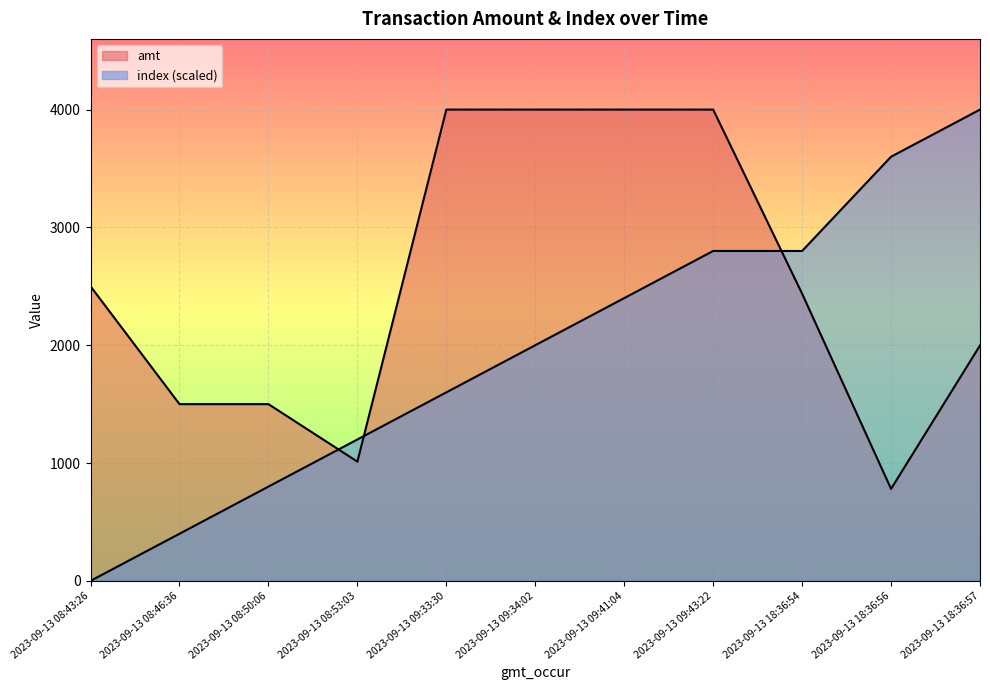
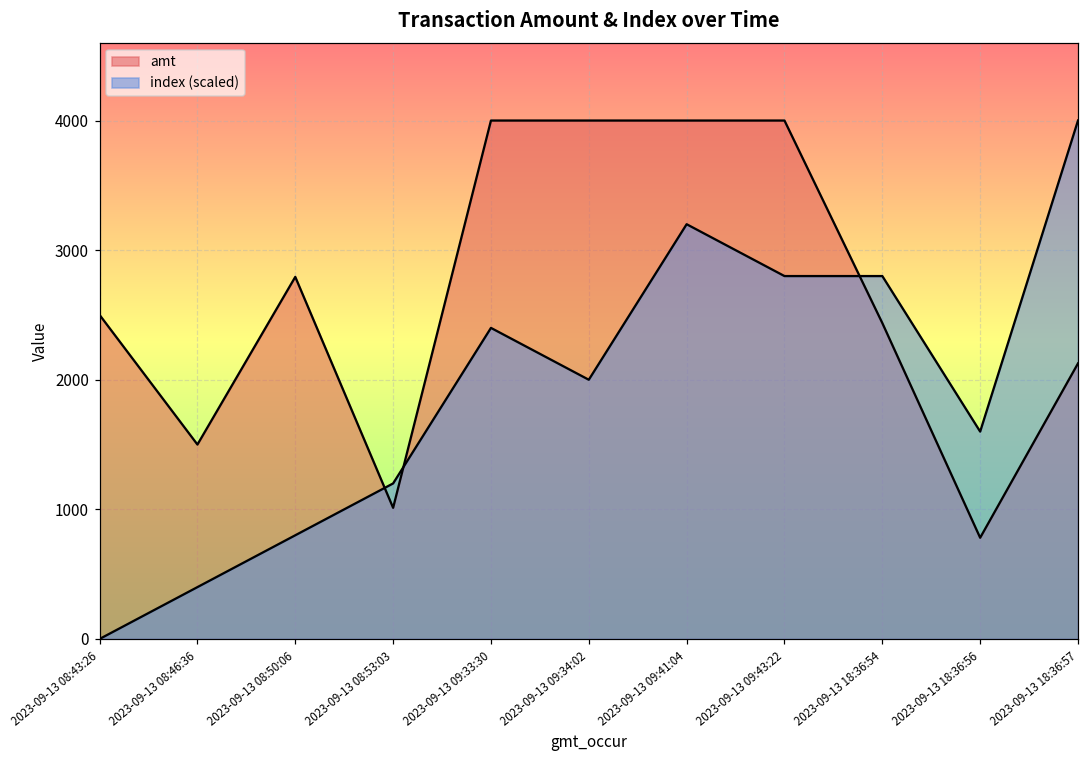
amt, 2023-09-13 08:50:06: 1500 -> 2790
index (scaled), 2023-09-13 09:33:30: 1600 -> 2400
index (scaled), 2023-09-13 09:41:04: 2400 -> 3200
index (scaled), 2023-09-13 18:36:56: 3600 -> 1600
amt, 2023-09-13 18:36:57: 2000 -> 2130
